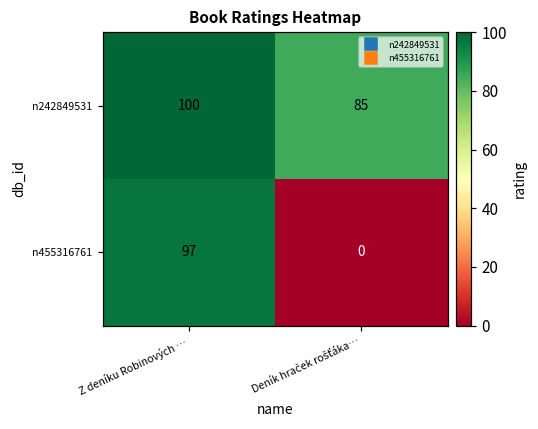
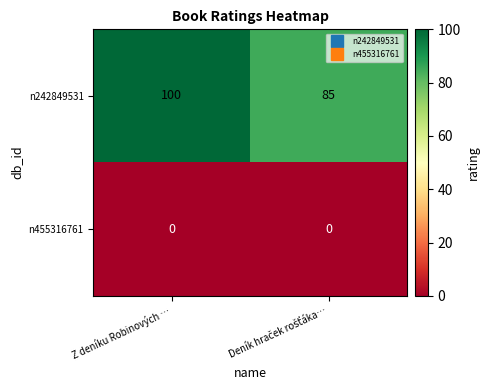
n455316761, Z deníku Robinových …: 97 -> 0
